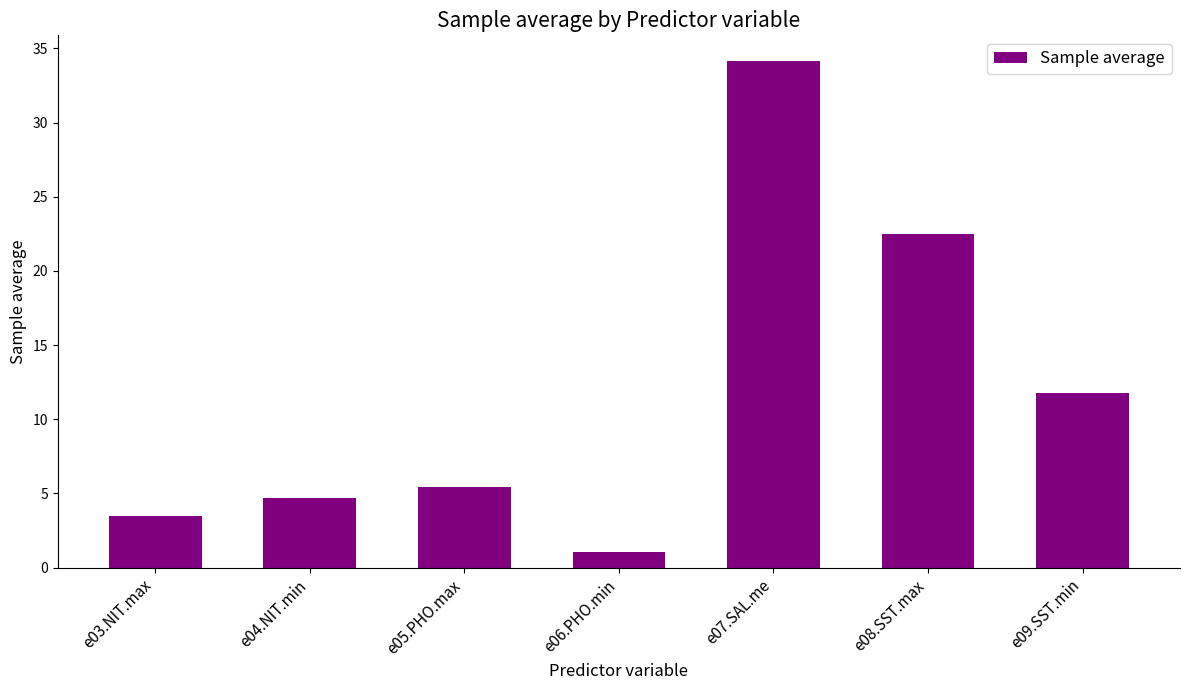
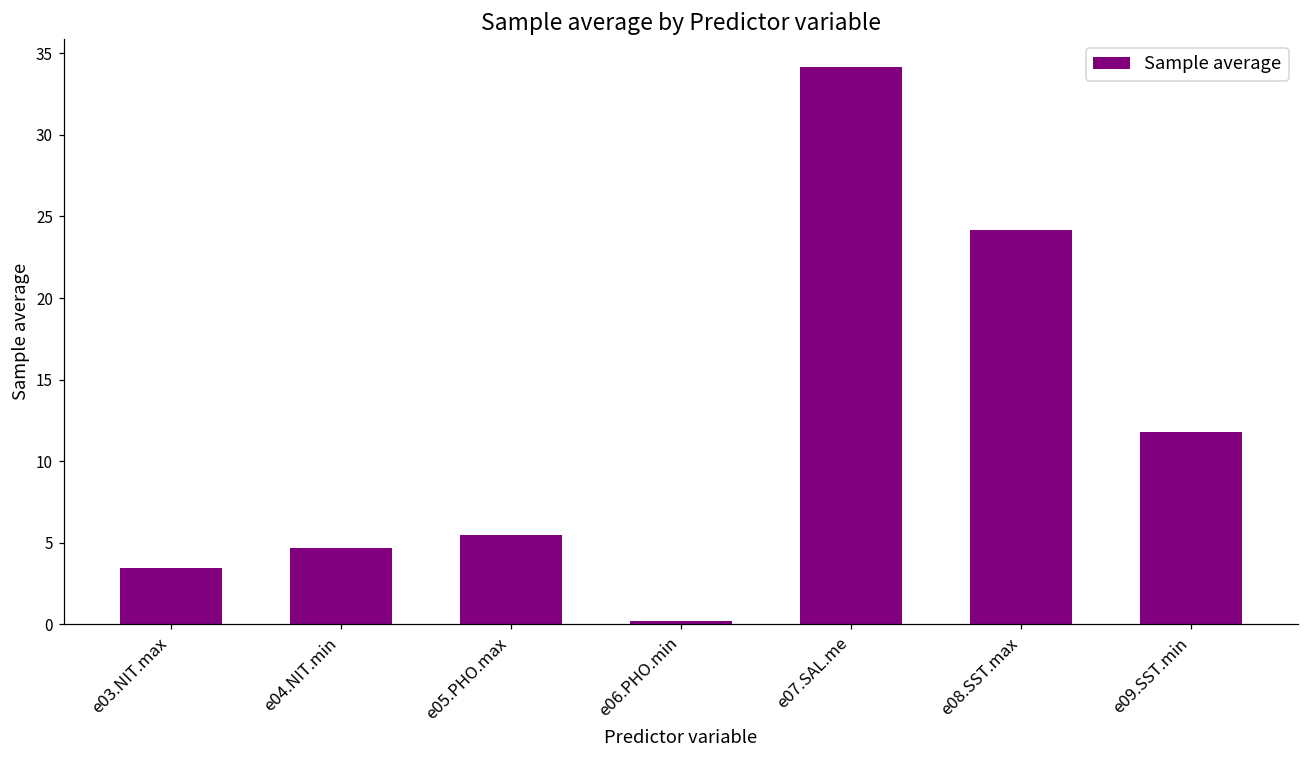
e06.PHO.min: 1.1 -> 0.2
e08.SST.max: 22.5 -> 24.2
